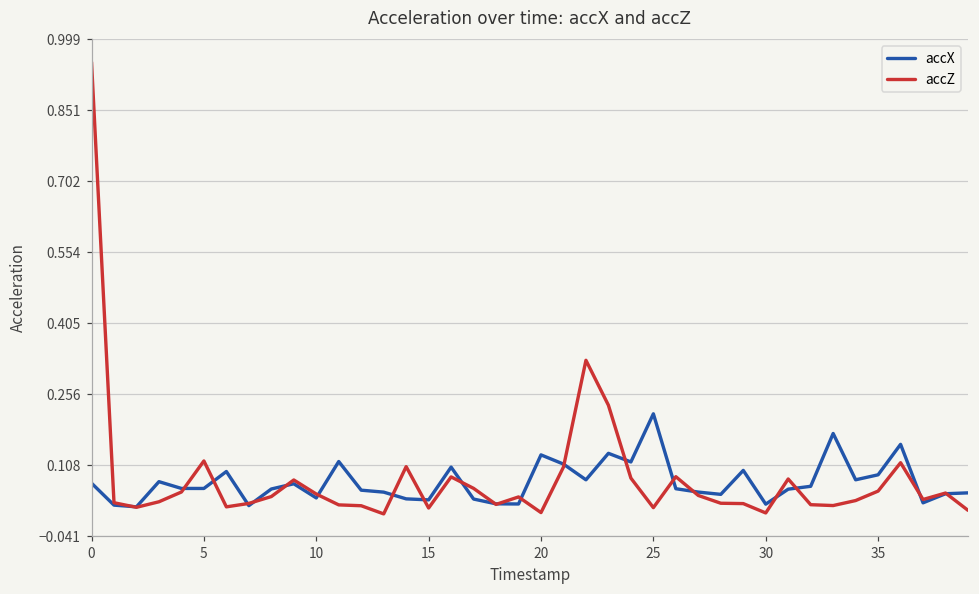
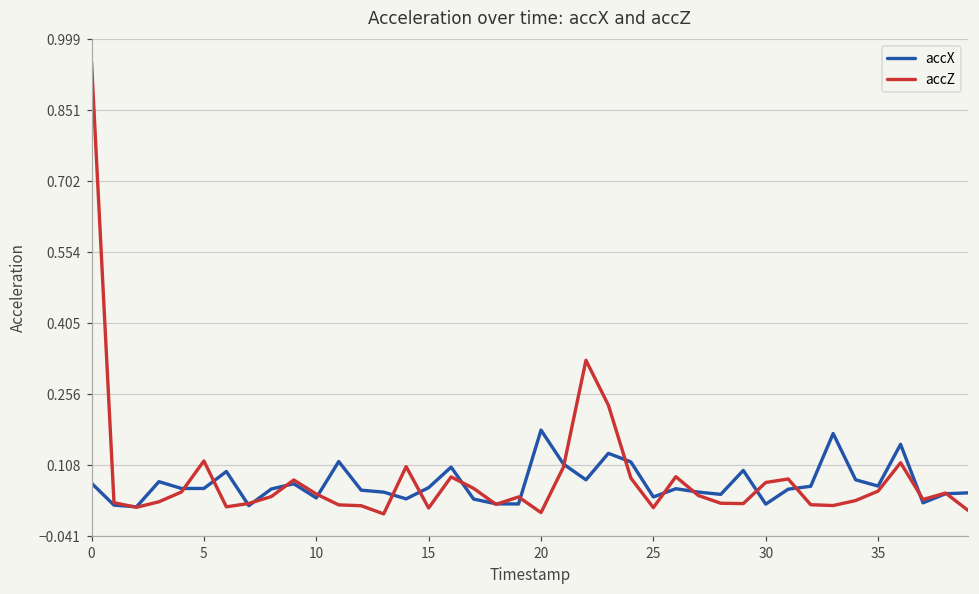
accX, 15: 0.04 -> 0.06
accX, 20: 0.13 -> 0.18
accX, 25: 0.22 -> 0.04
accZ, 30: 0.01 -> 0.07
accX, 35: 0.09 -> 0.06
